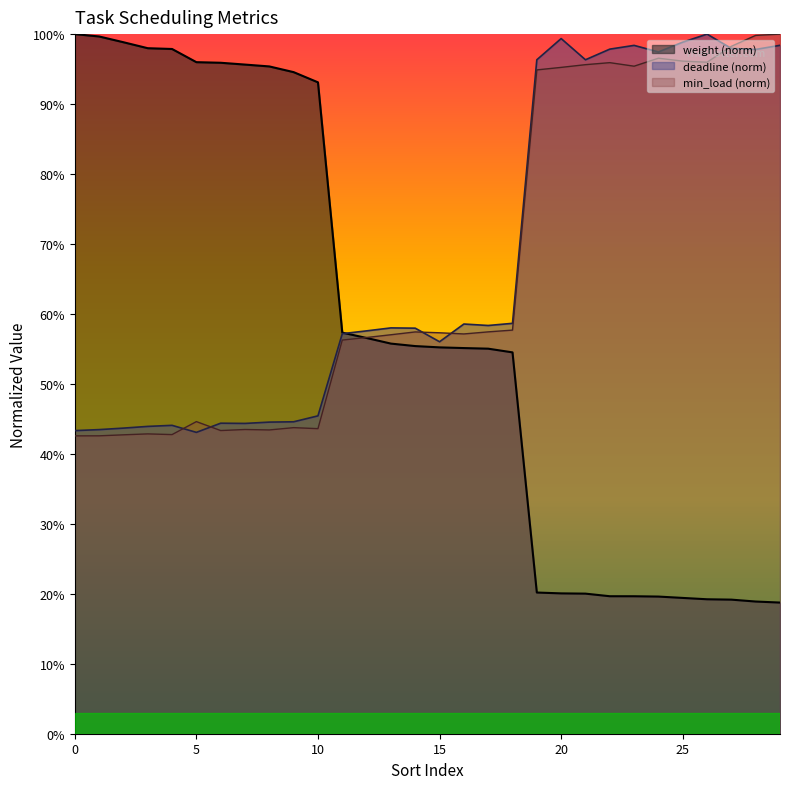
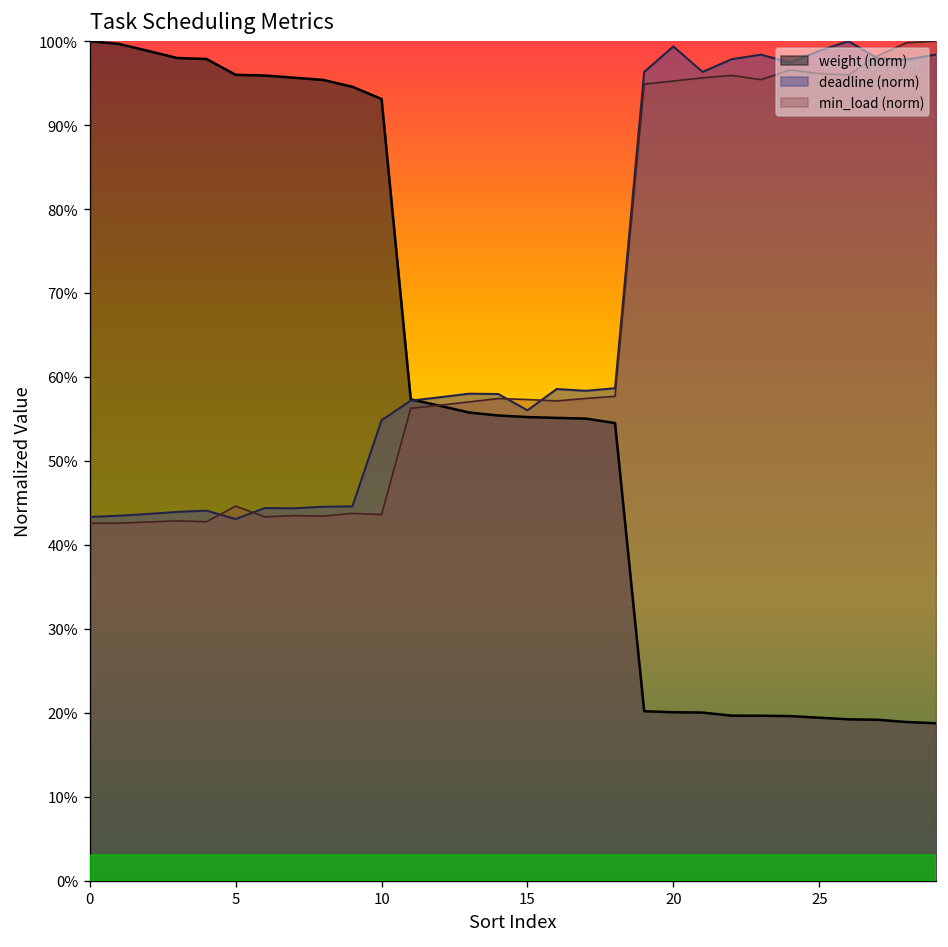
deadline (norm), 10: 45% -> 55%
